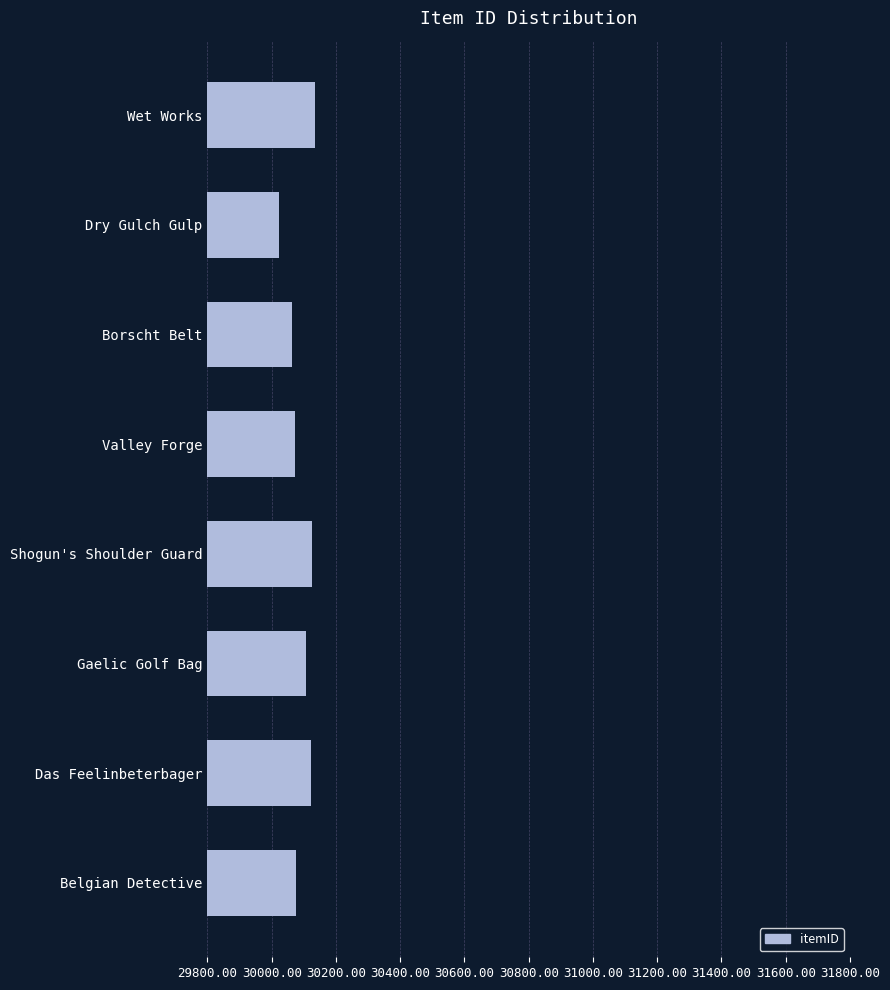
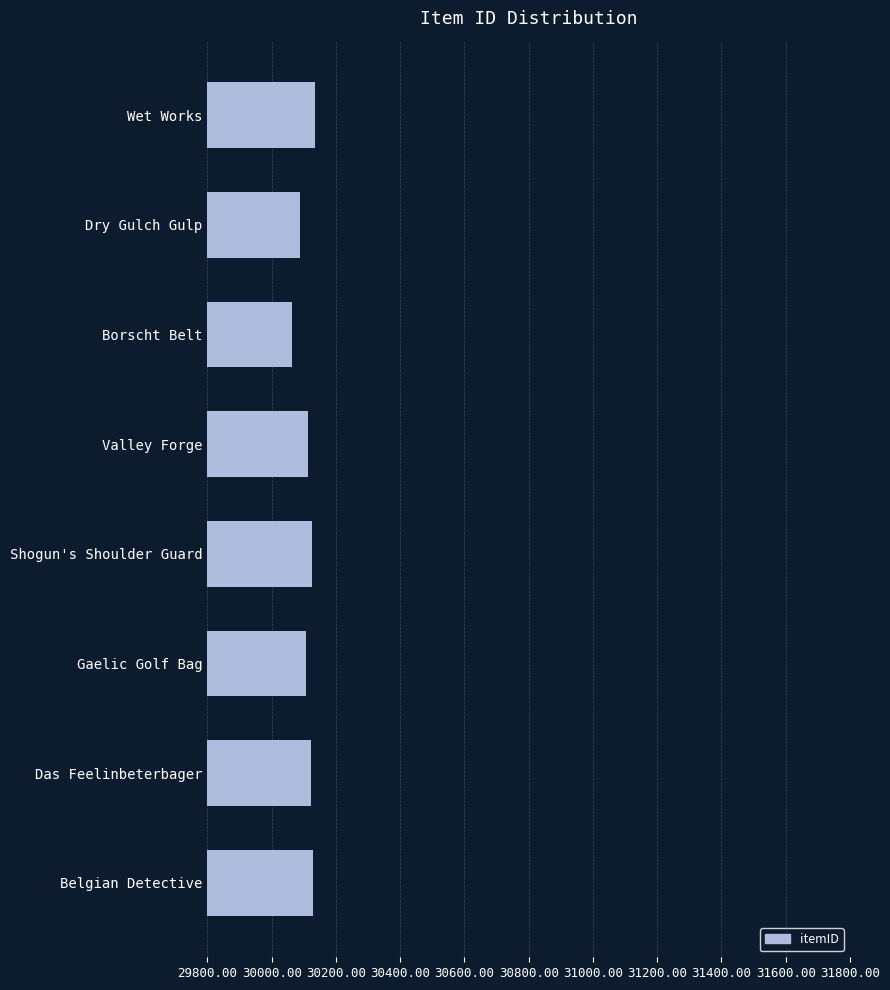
Dry Gulch Gulp: 30020 -> 30090
Valley Forge: 30070 -> 30110
Belgian Detective: 30070 -> 30130
